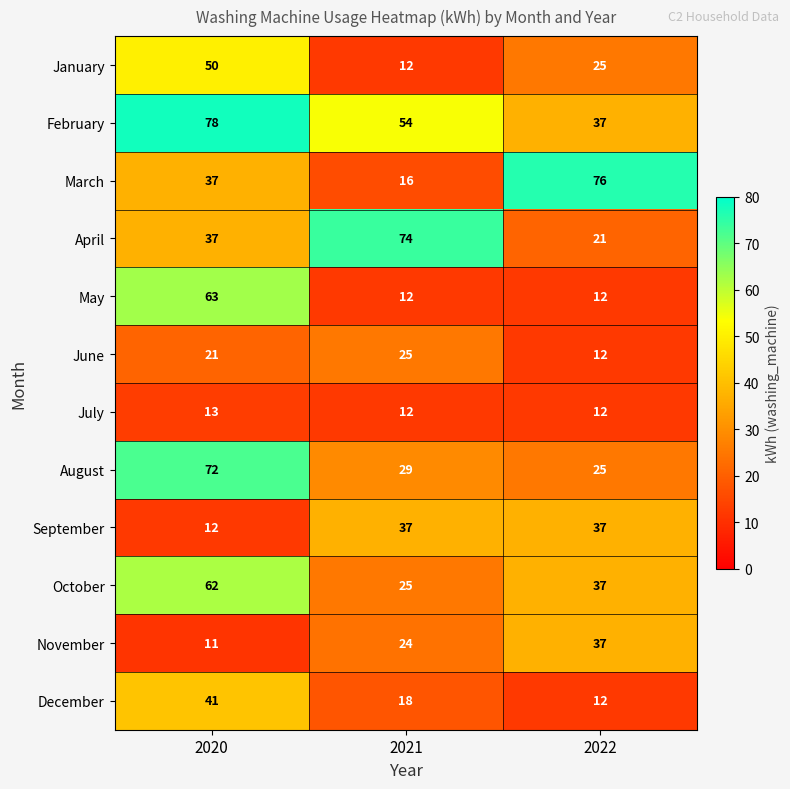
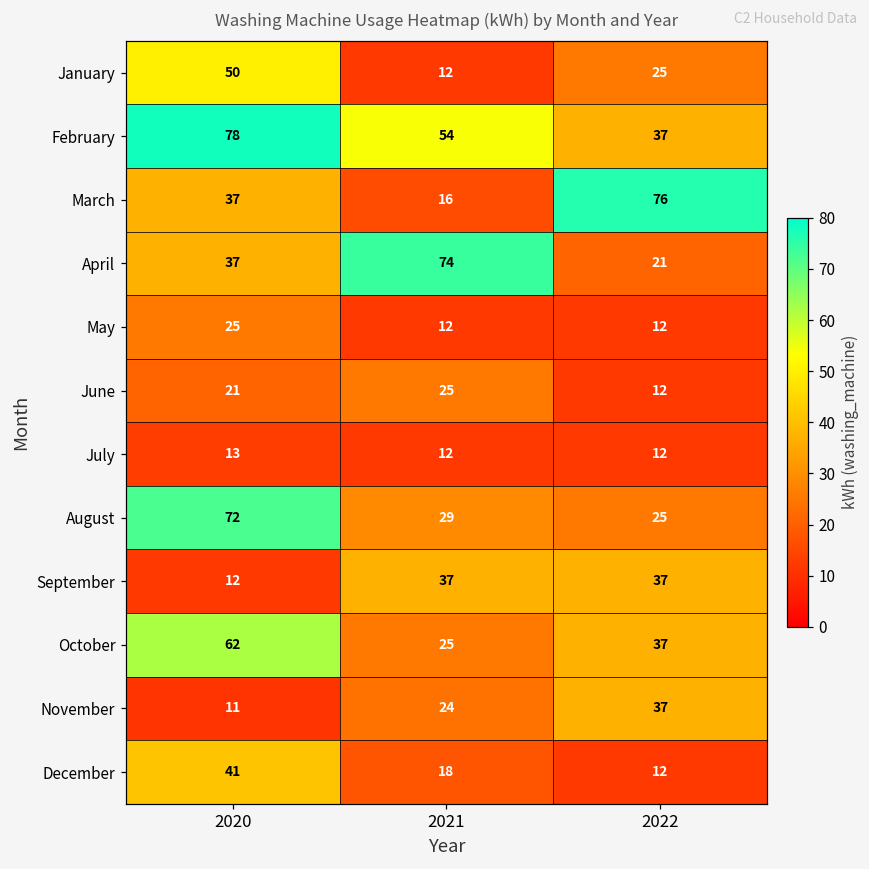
May, 2020: 63 -> 25
